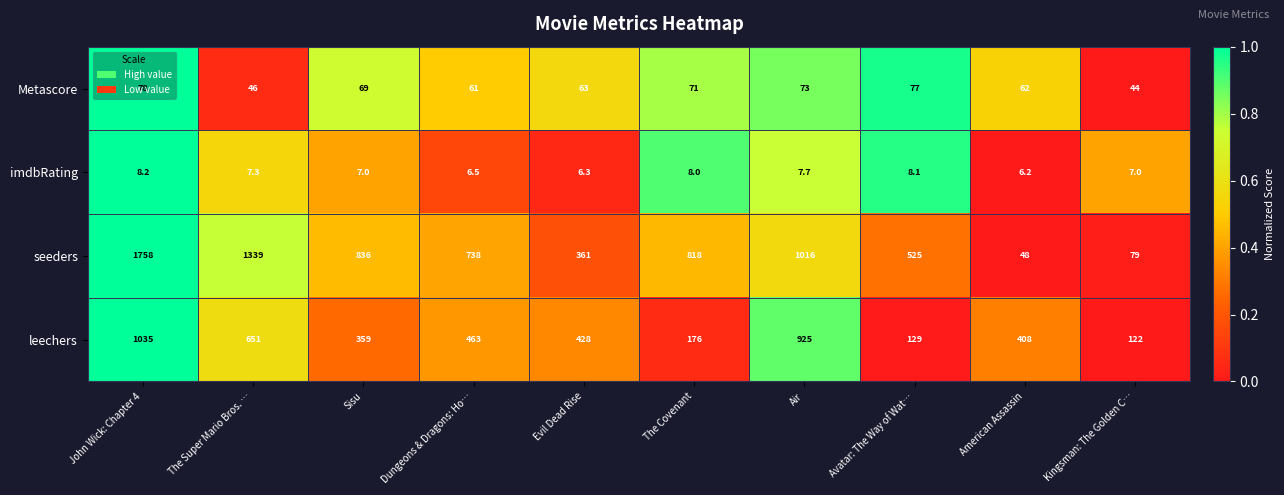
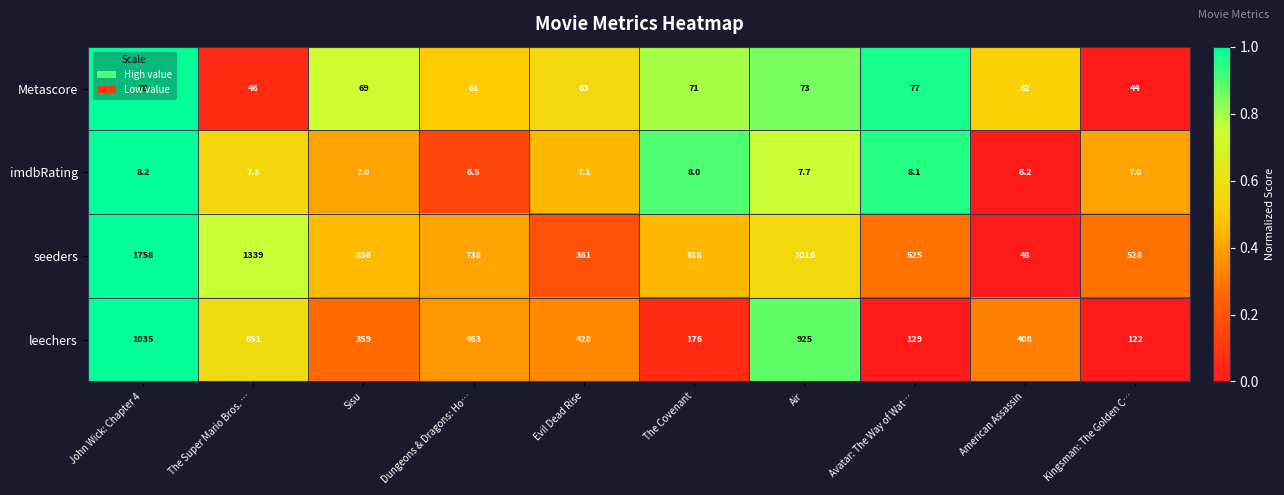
imdbRating, Evil Dead Rise: 6.3 -> 7.1
seeders, Kingsman: The Golden C…: 79 -> 528
